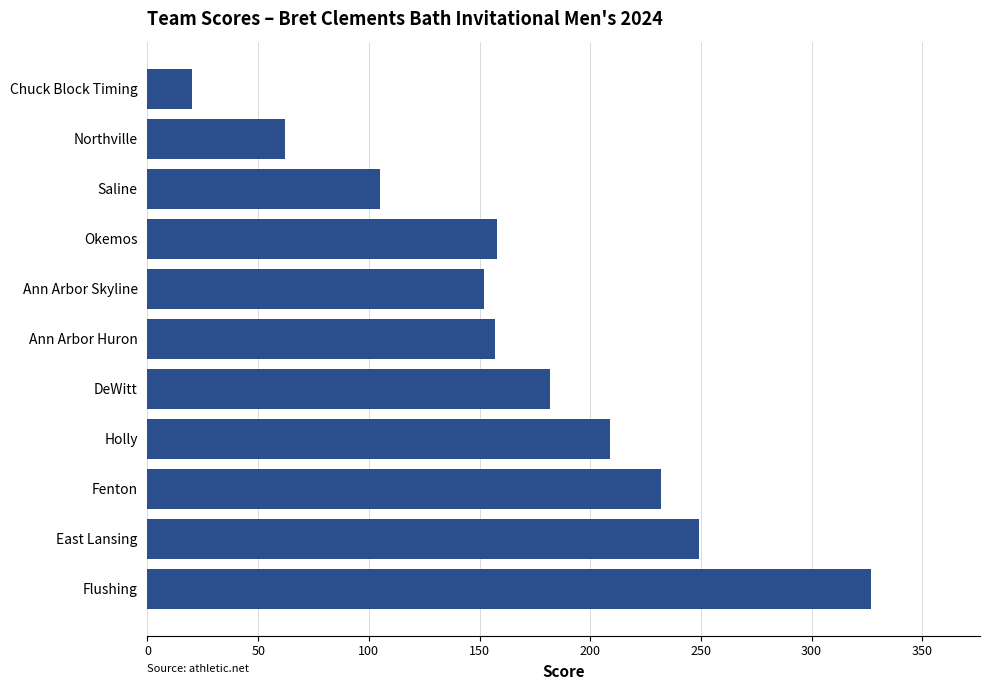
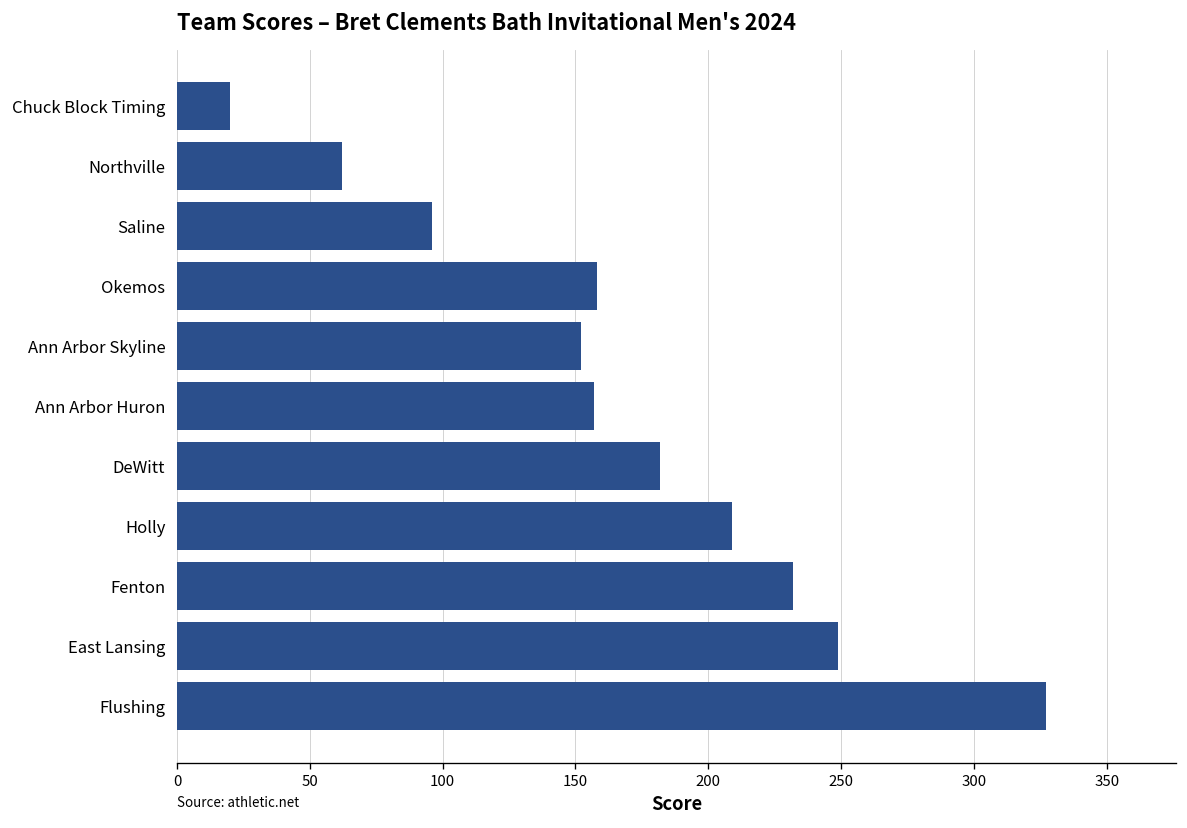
Saline: 105 -> 96
